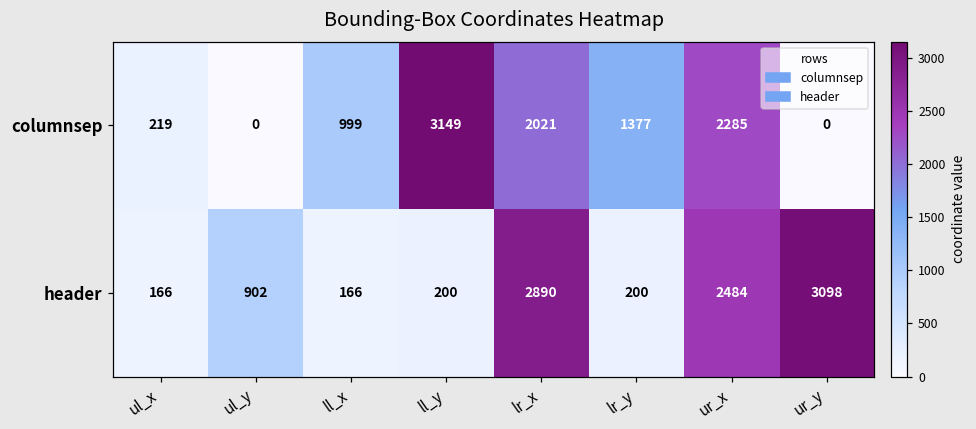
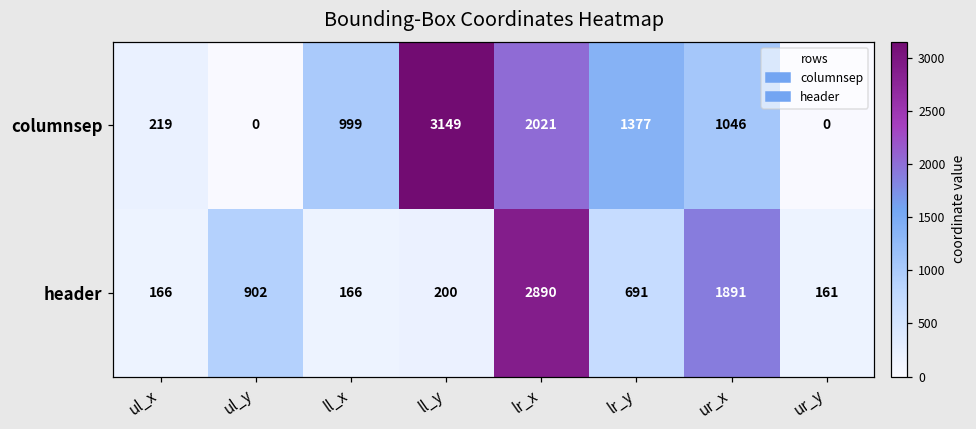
columnsep, ur_x: 2285 -> 1046
header, lr_y: 200 -> 691
header, ur_x: 2484 -> 1891
header, ur_y: 3098 -> 161
